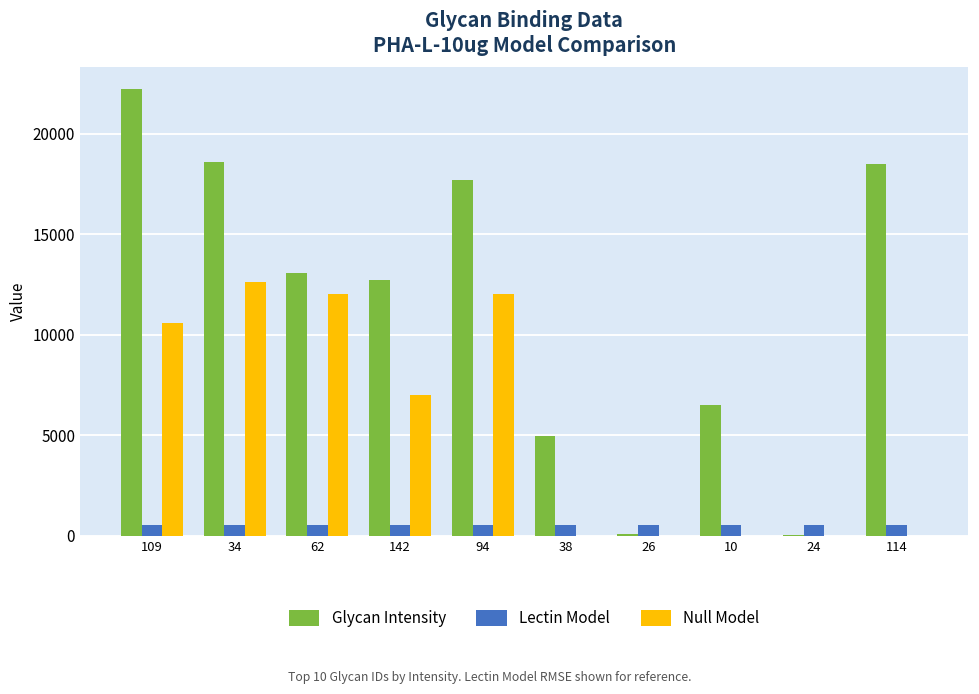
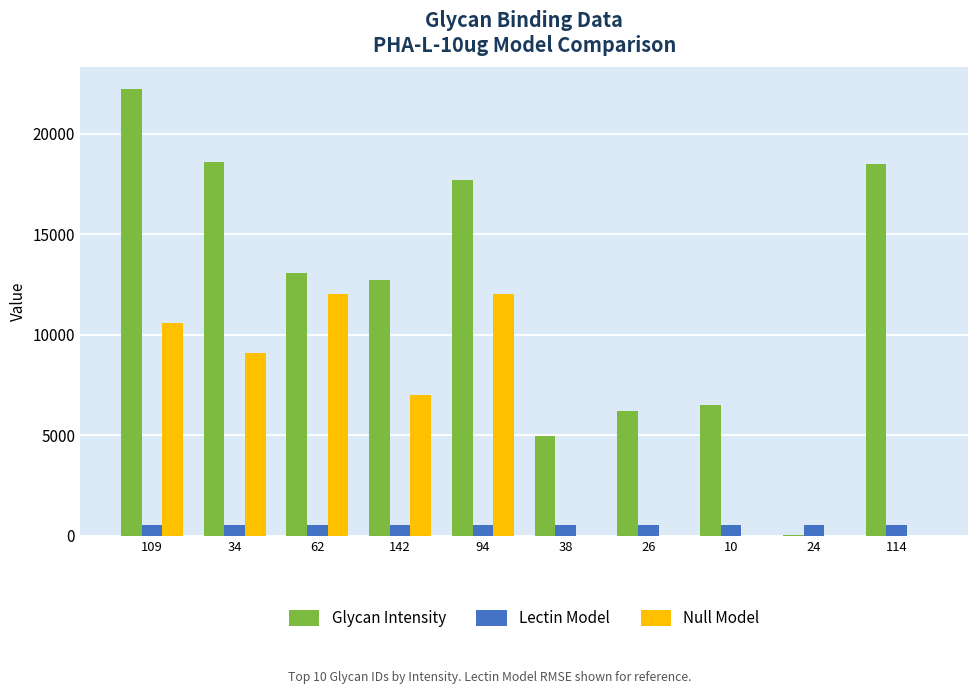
Null Model, 34: 12600 -> 9100
Glycan Intensity, 26: 100 -> 6200
